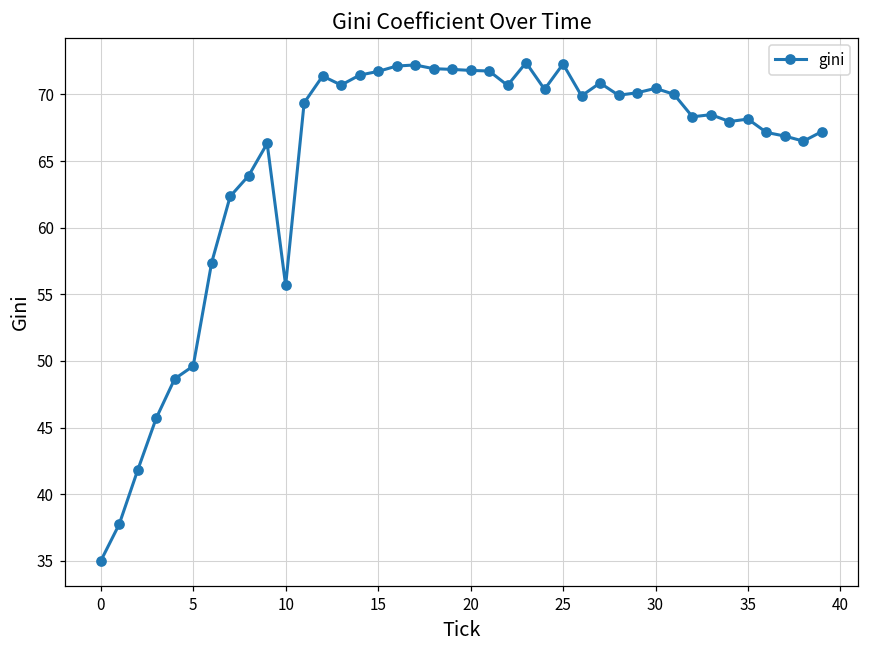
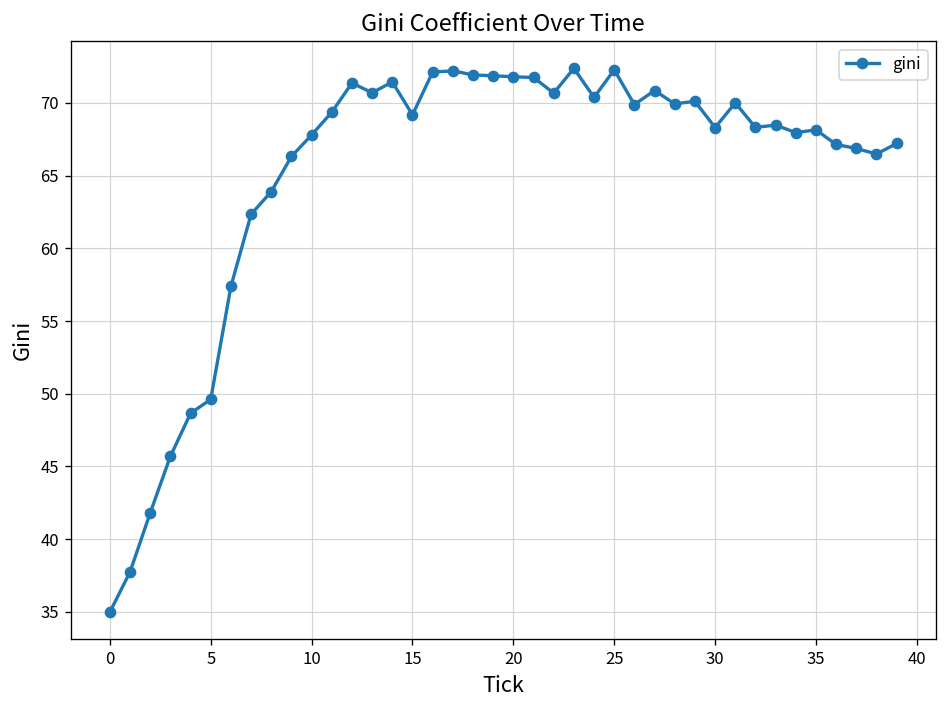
10: 55.7 -> 67.8
15: 71.7 -> 69.2
30: 70.5 -> 68.3
